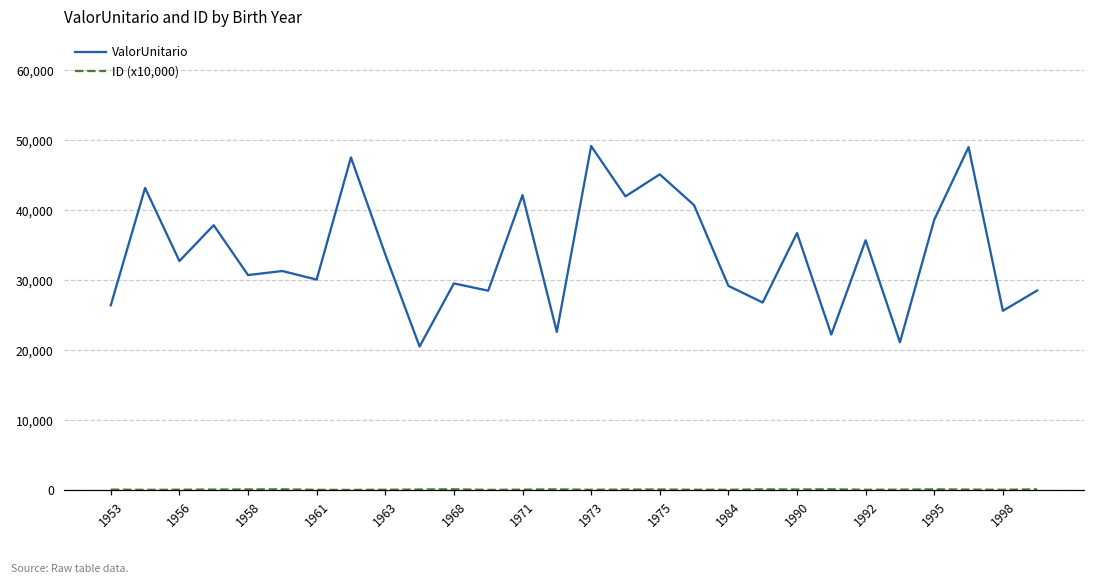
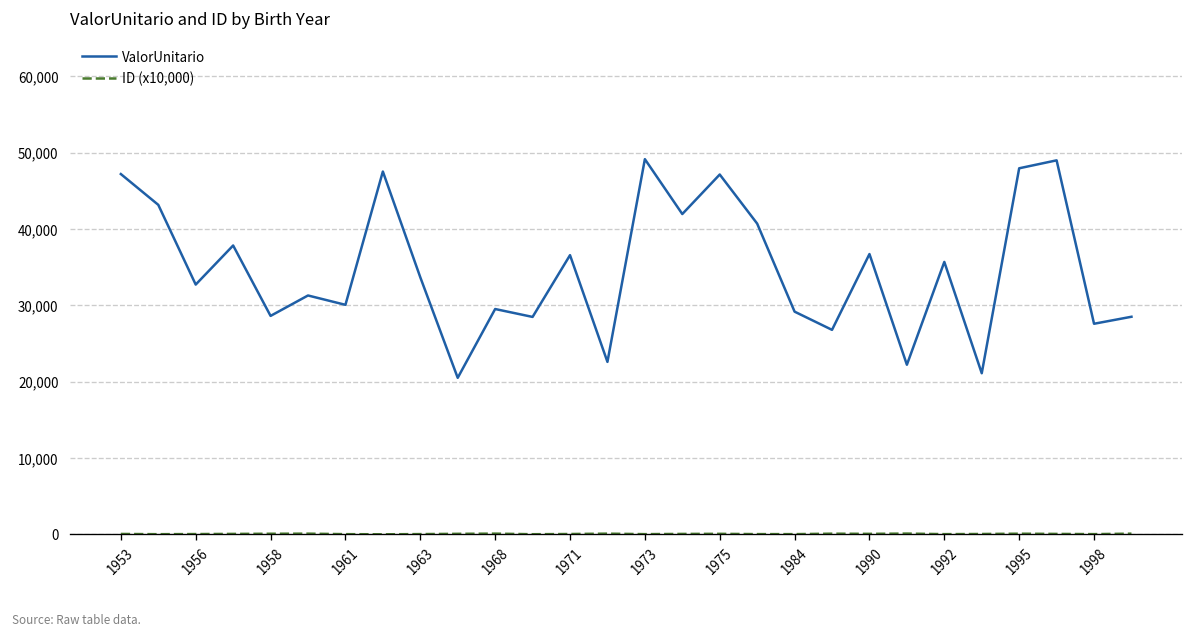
ValorUnitario, 1953: 26,000 -> 47,000
ValorUnitario, 1958: 31,000 -> 29,000
ValorUnitario, 1971: 42,000 -> 37,000
ValorUnitario, 1975: 45,000 -> 47,000
ValorUnitario, 1995: 39,000 -> 48,000
ValorUnitario, 1998: 26,000 -> 28,000
